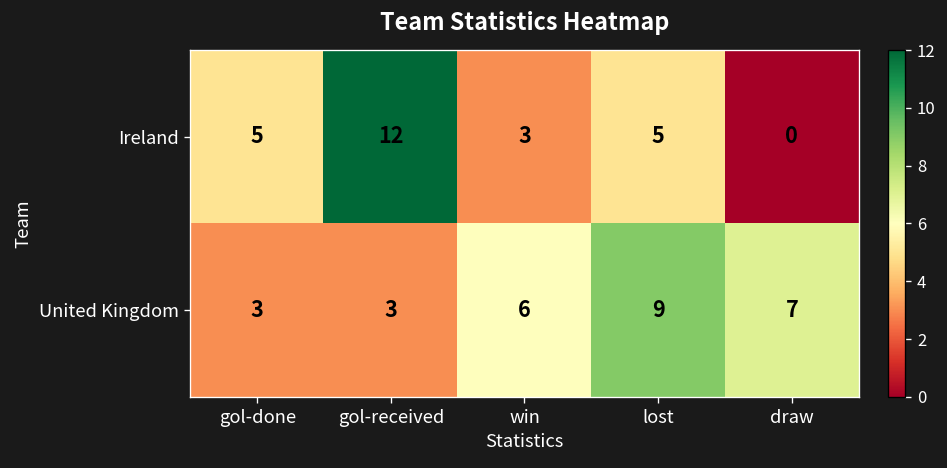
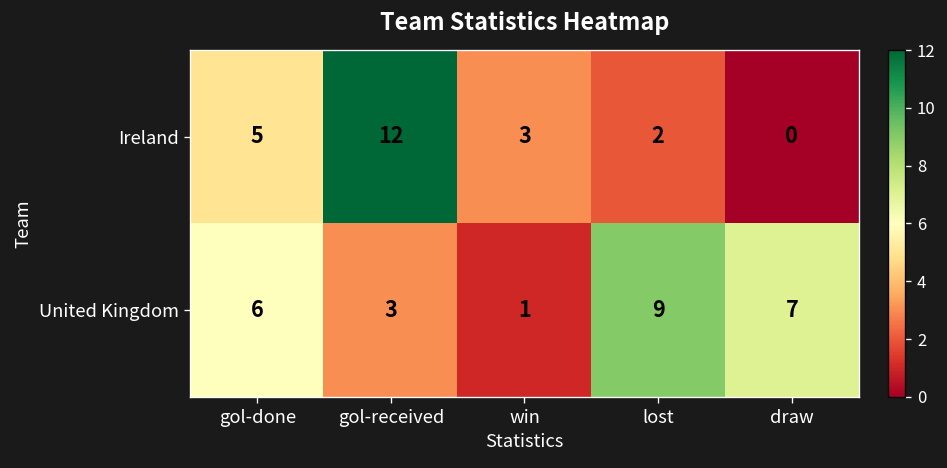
Ireland, lost: 5 -> 2
United Kingdom, gol-done: 3 -> 6
United Kingdom, win: 6 -> 1
